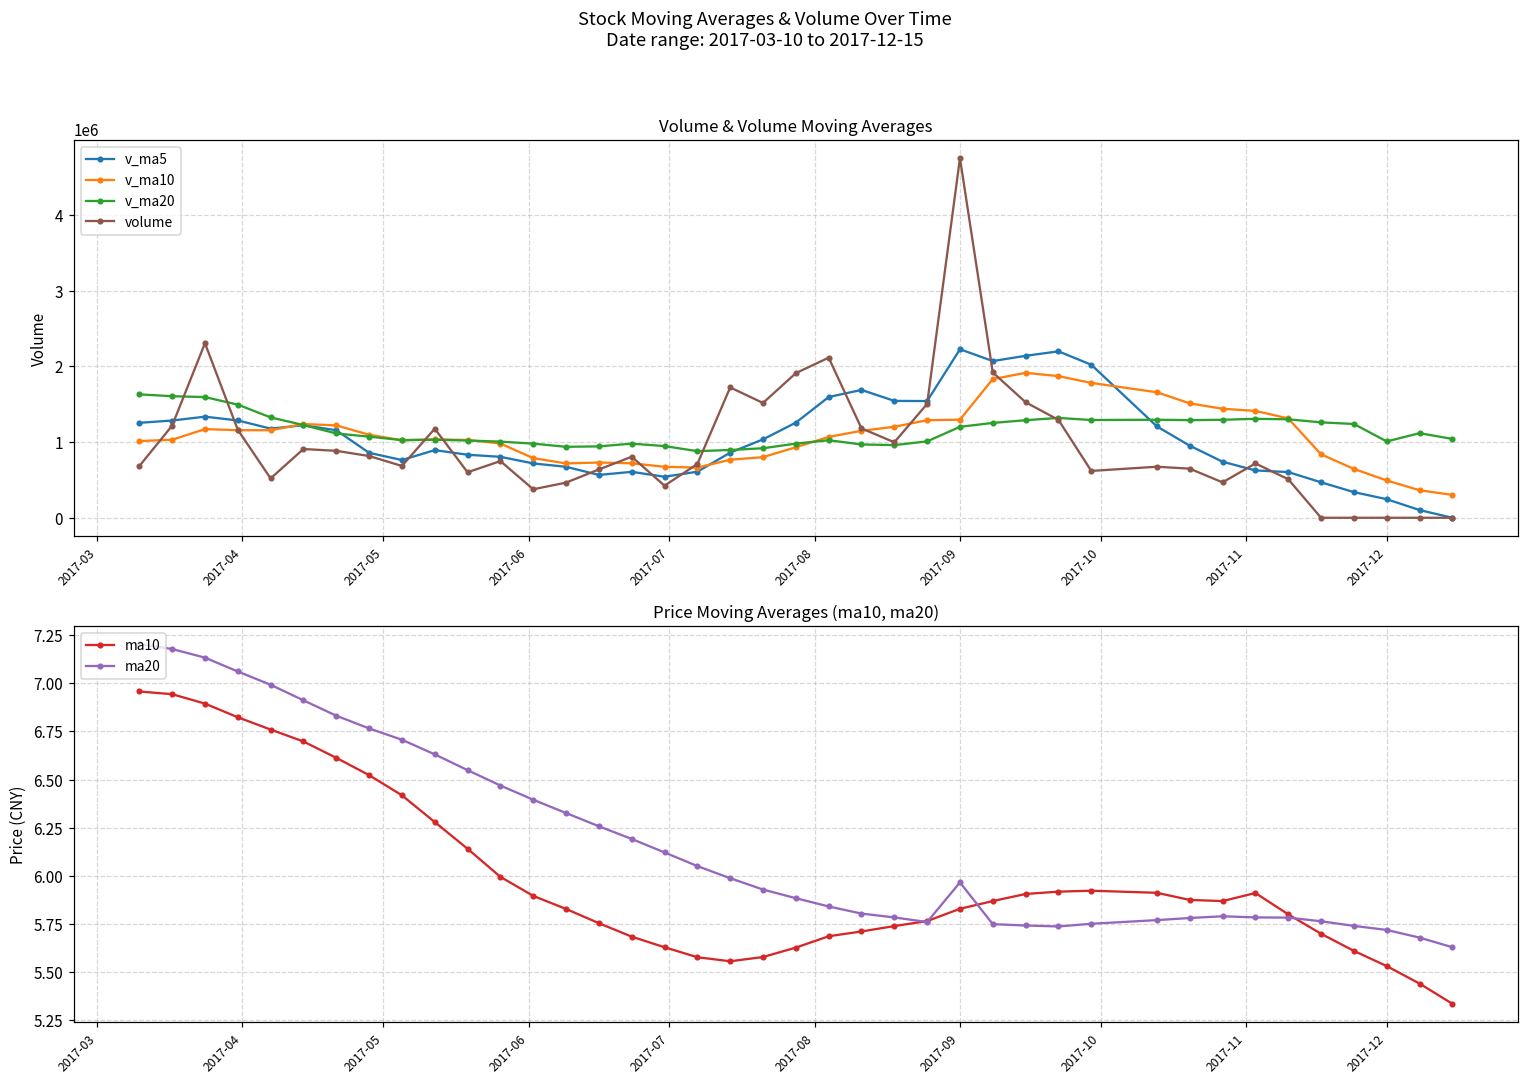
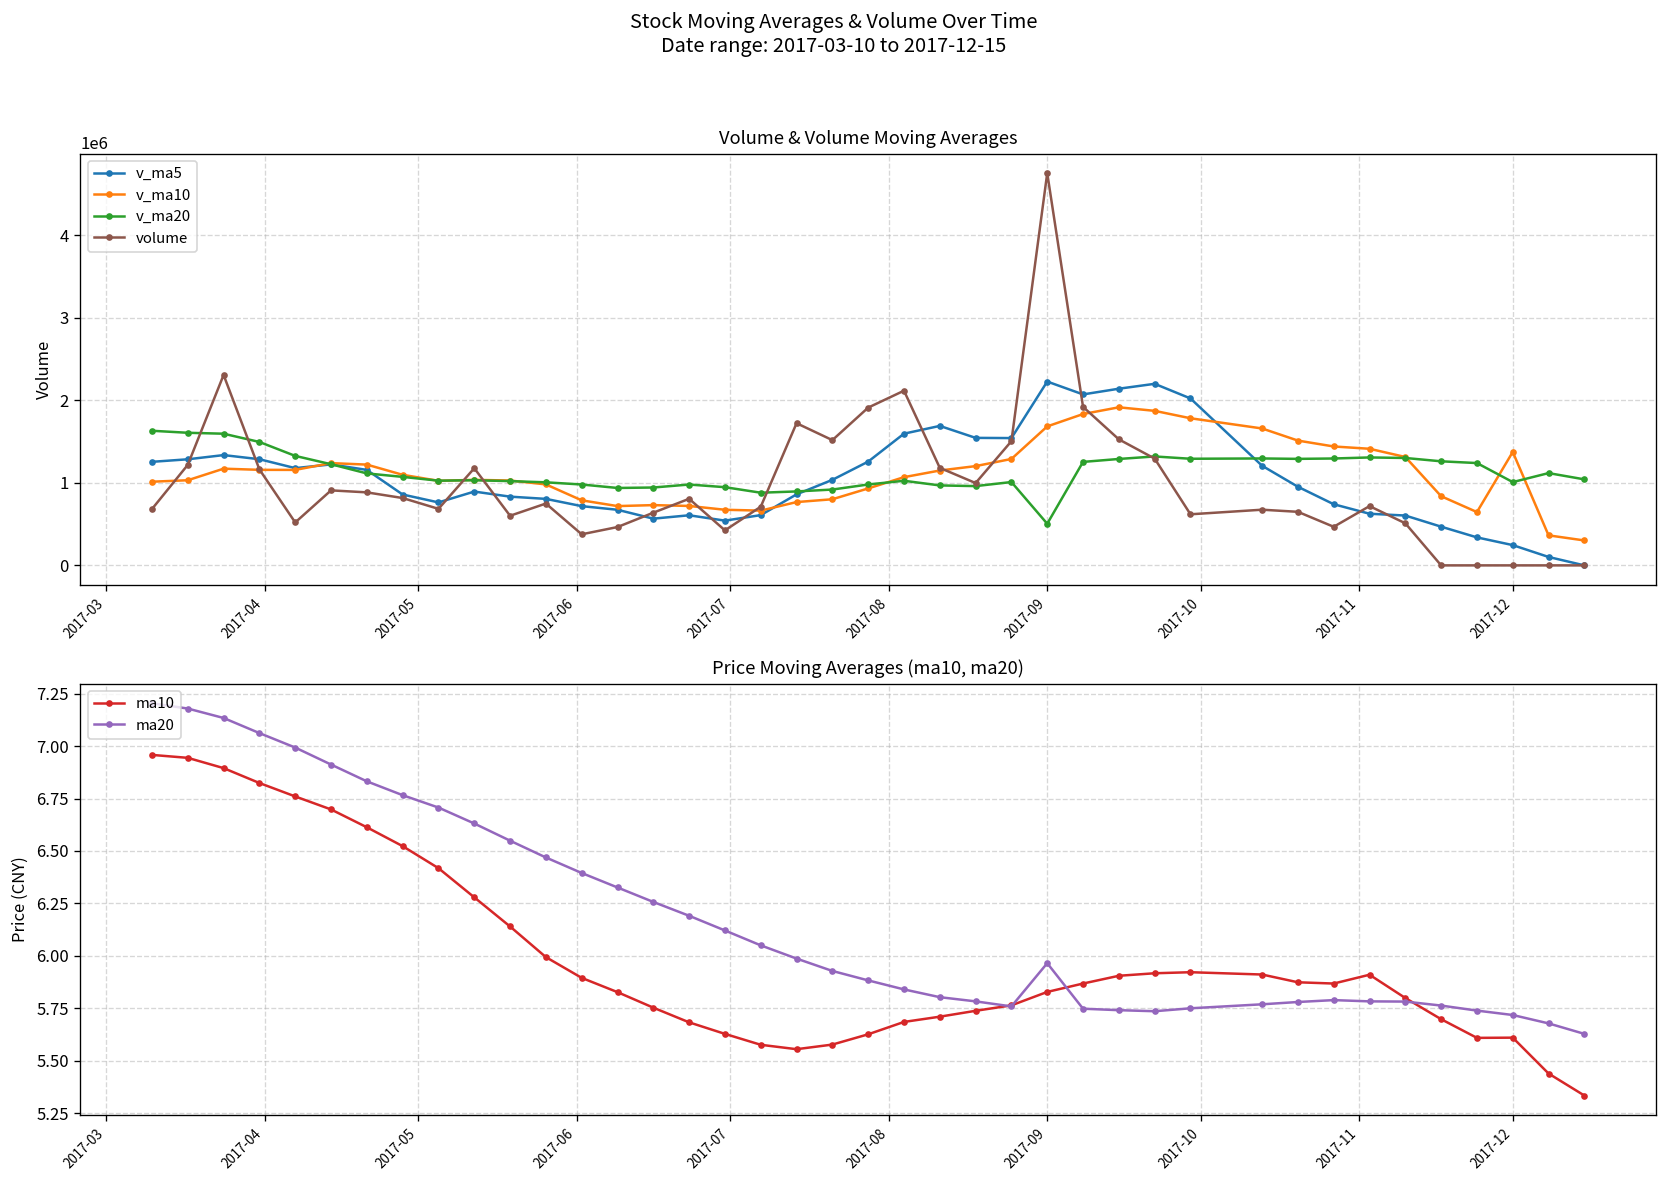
Volume & Volume Moving Averages, v_ma10, 2017-09: 1300000 -> 1700000
Volume & Volume Moving Averages, v_ma20, 2017-09: 1200000 -> 500000
Volume & Volume Moving Averages, v_ma10, 2017-12: 500000 -> 1400000
Price Moving Averages (ma10, ma20), ma10, 2017-12: 5.53 -> 5.61
